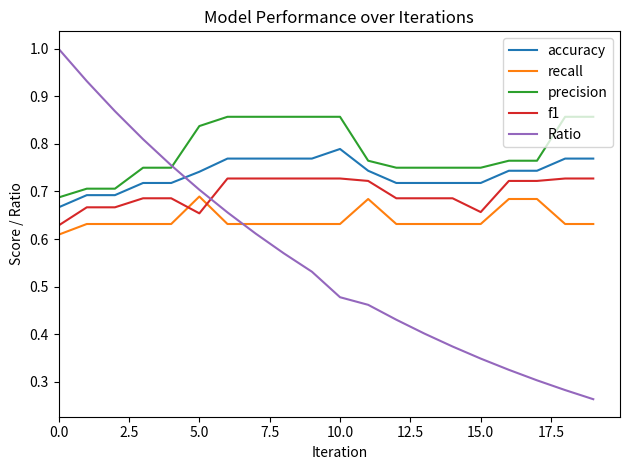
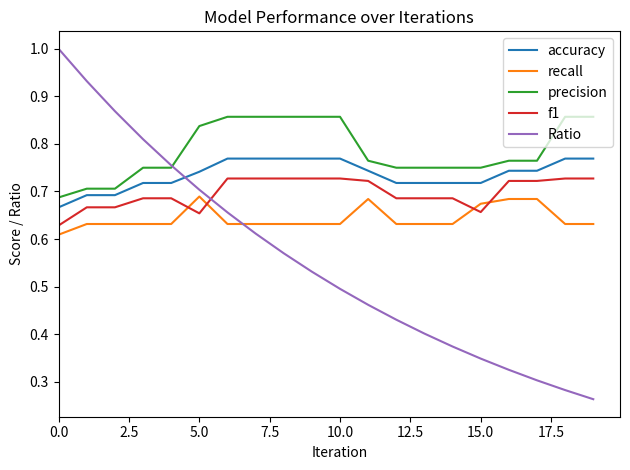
accuracy, 10.0: 0.79 -> 0.77
Ratio, 10.0: 0.48 -> 0.50
recall, 15.0: 0.63 -> 0.67
